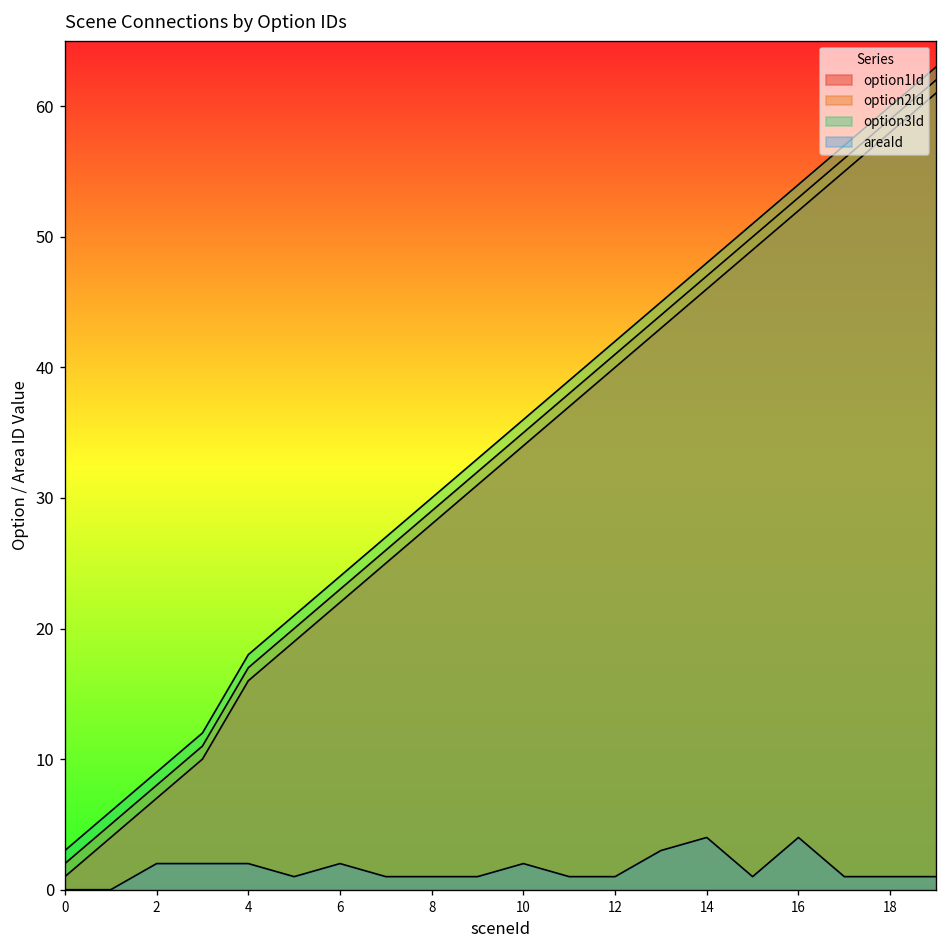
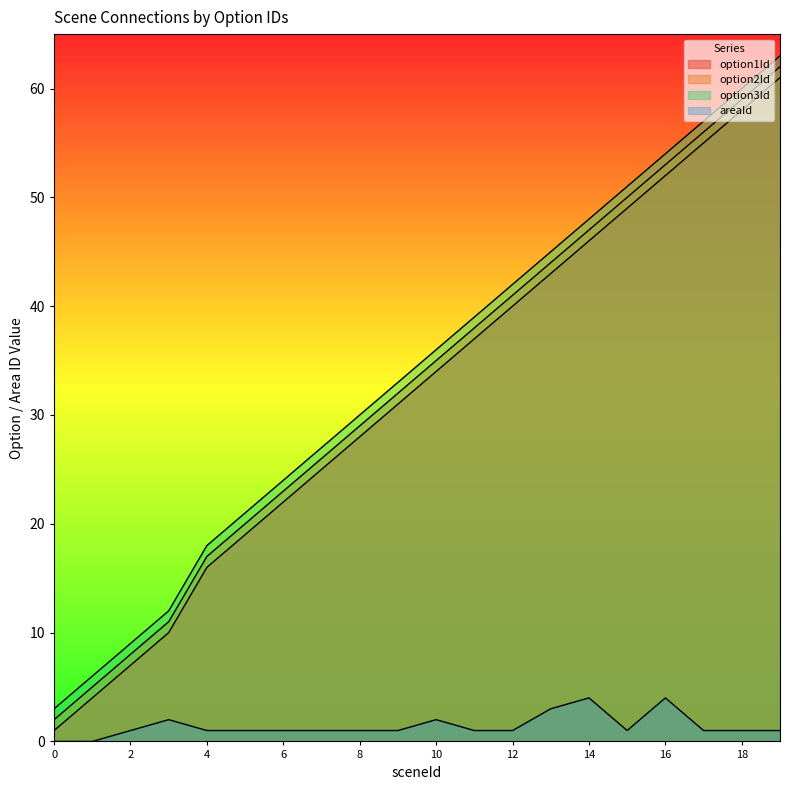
areaId, 2: 2 -> 1
areaId, 4: 2 -> 1
areaId, 6: 2 -> 1
